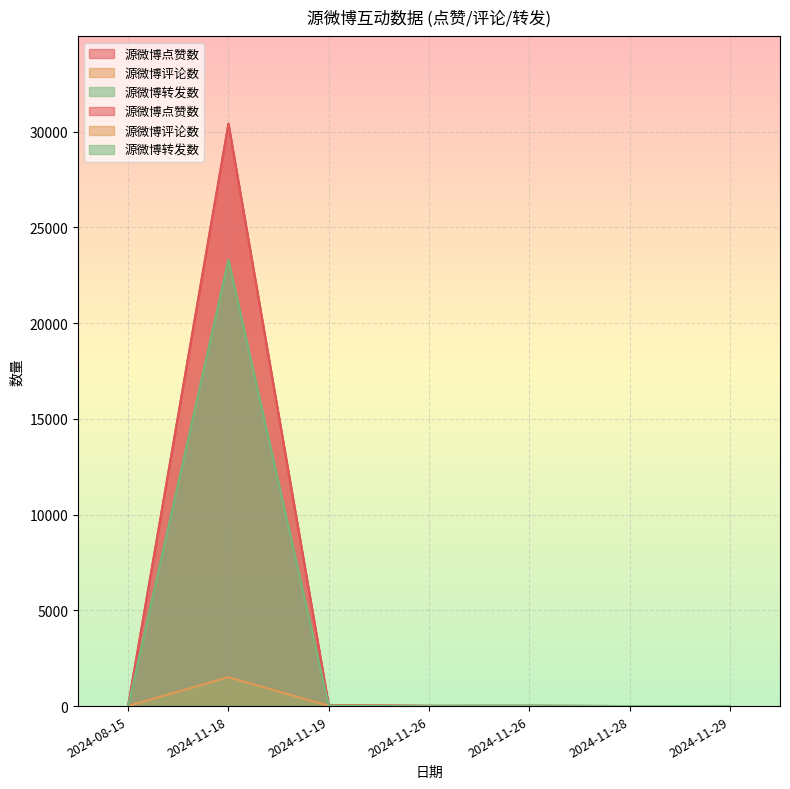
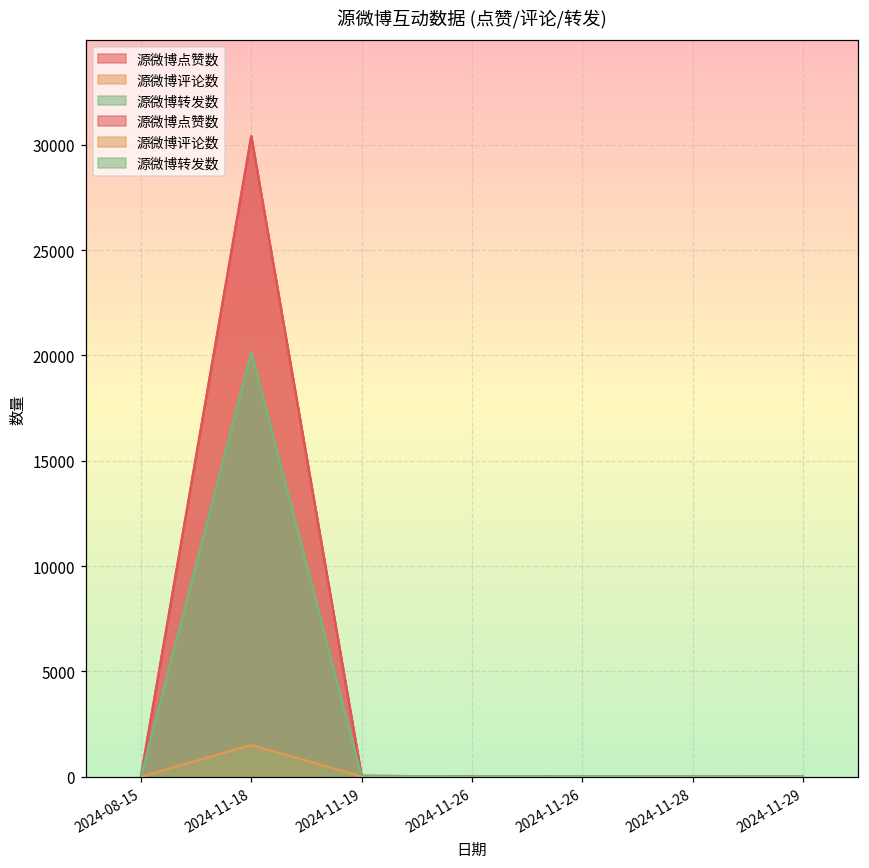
源微博转发数, 2024-11-18: 23300 -> 20200
